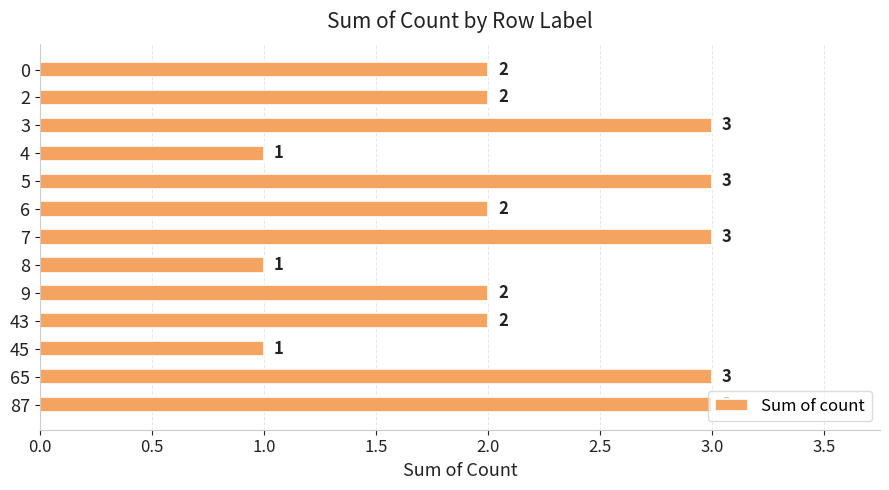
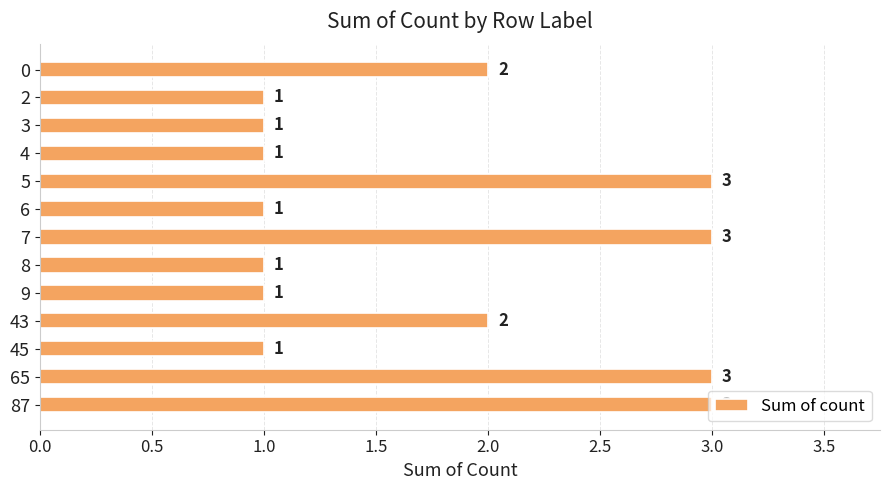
2: 2 -> 1
3: 3 -> 1
6: 2 -> 1
9: 2 -> 1
